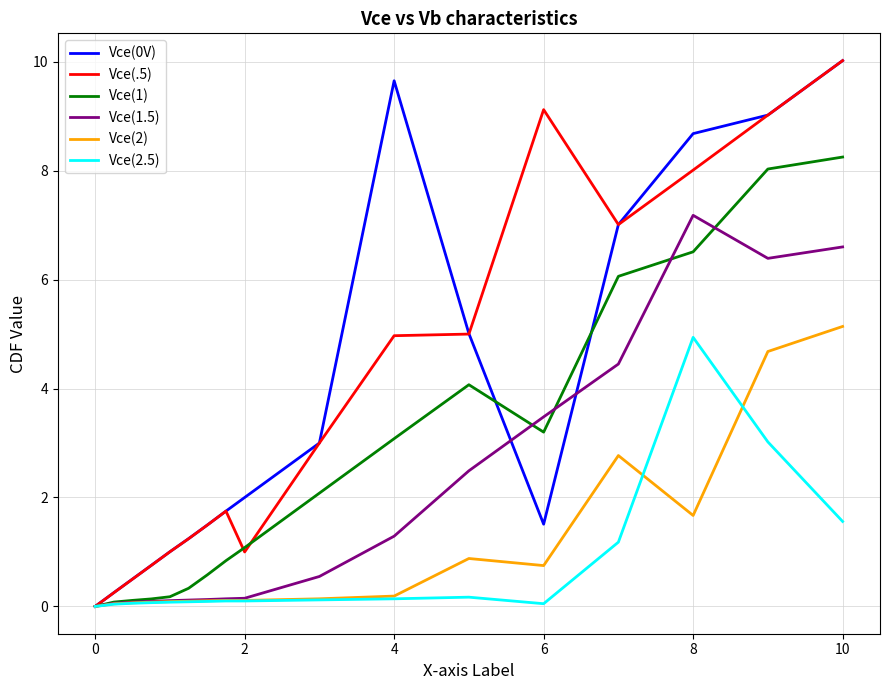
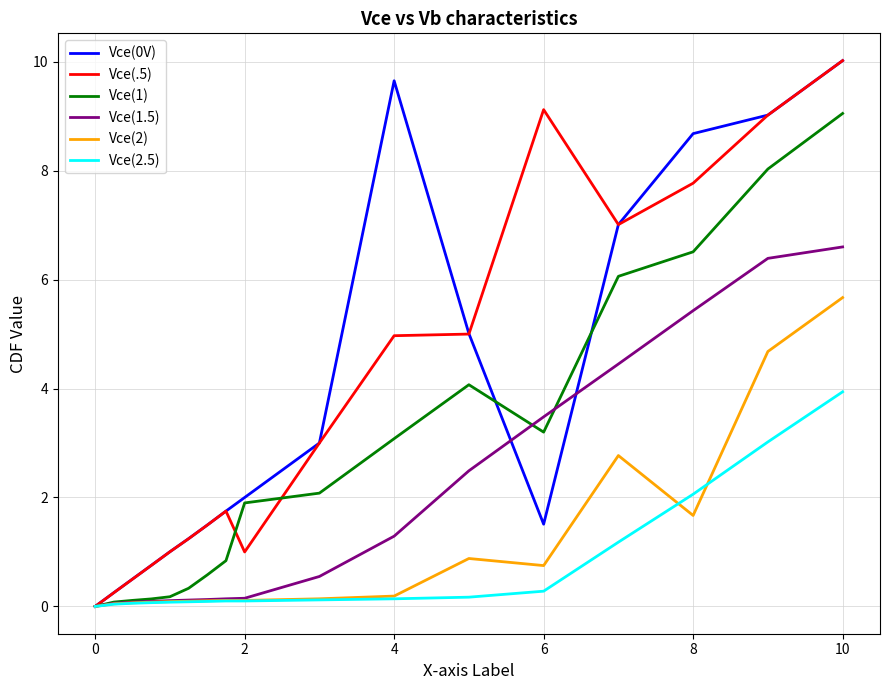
Vce(1), 2: 1.1 -> 1.9
Vce(2.5), 6: 0.1 -> 0.3
Vce(.5), 8: 8.0 -> 7.8
Vce(1.5), 8: 7.2 -> 5.4
Vce(2.5), 8: 4.9 -> 2.1
Vce(1), 10: 8.3 -> 9.1
Vce(2), 10: 5.1 -> 5.7
Vce(2.5), 10: 1.6 -> 3.9
